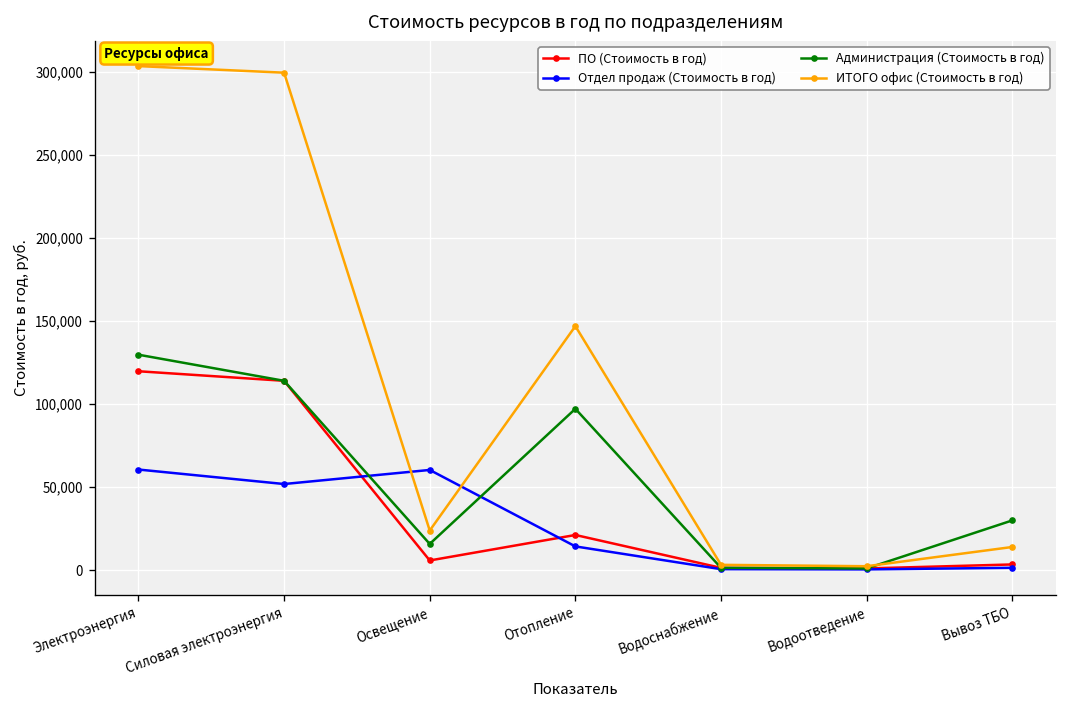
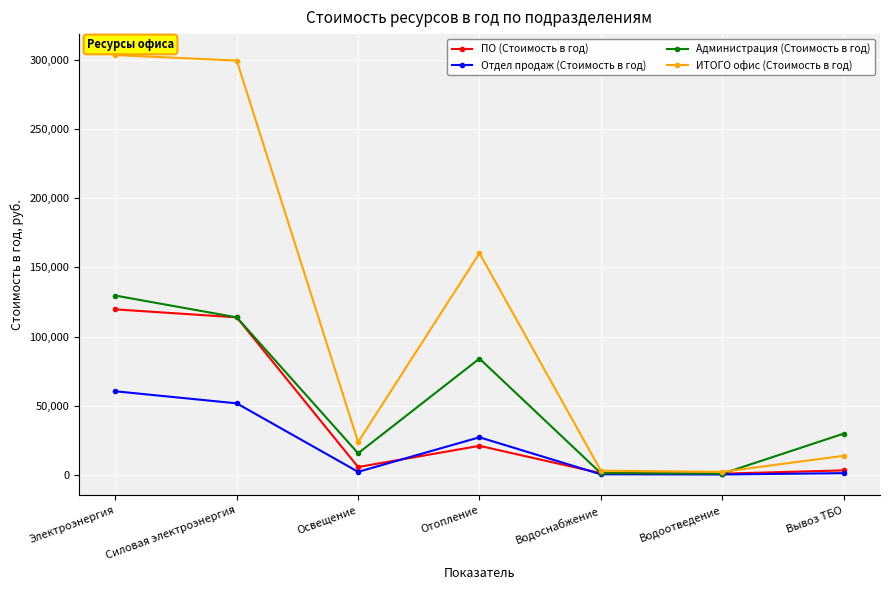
Отдел продаж (Стоимость в год), Освещение: 60,000 -> 2,000
Отдел продаж (Стоимость в год), Отопление: 14,000 -> 27,000
Администрация (Стоимость в год), Отопление: 97,000 -> 84,000
ИТОГО офис (Стоимость в год), Отопление: 147,000 -> 160,000
